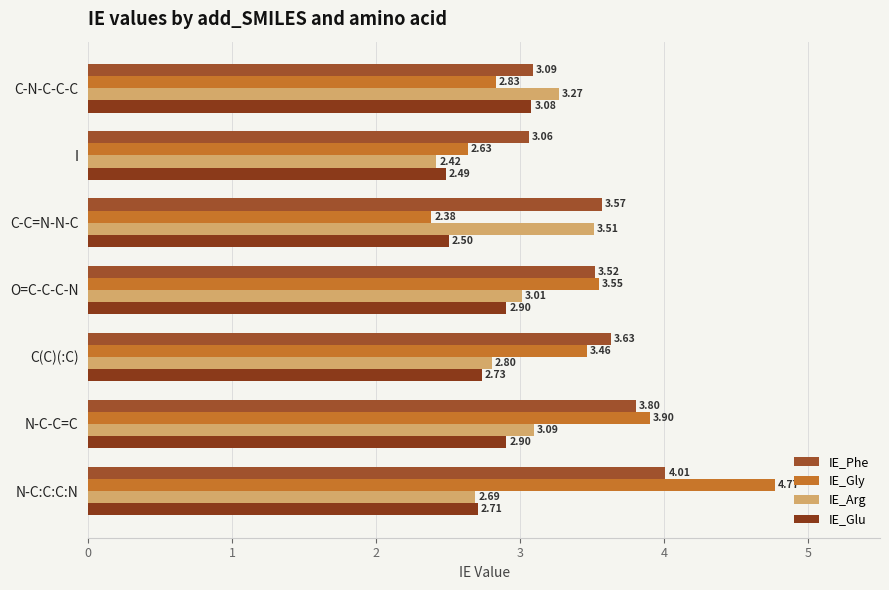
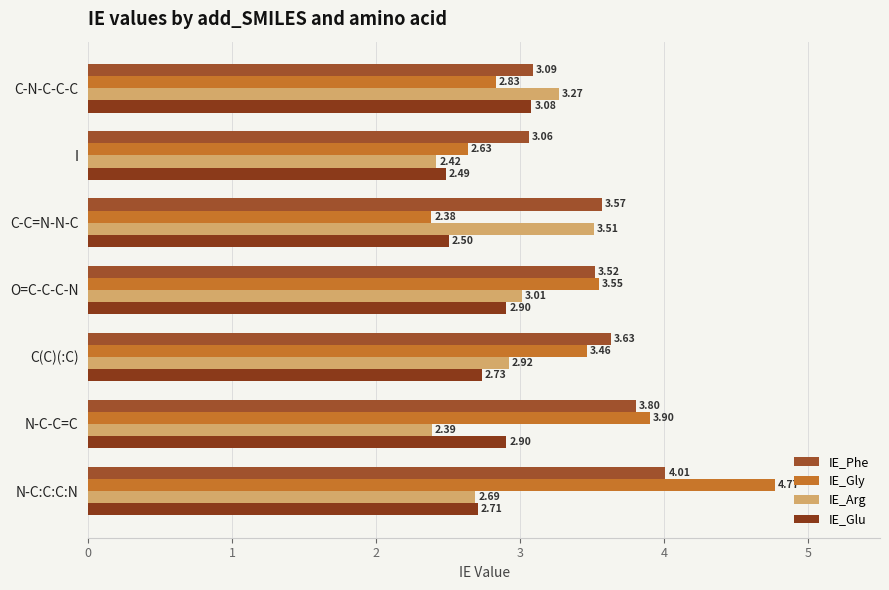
IE_Arg, C(C)(:C): 2.80 -> 2.92
IE_Arg, N-C-C=C: 3.09 -> 2.39
